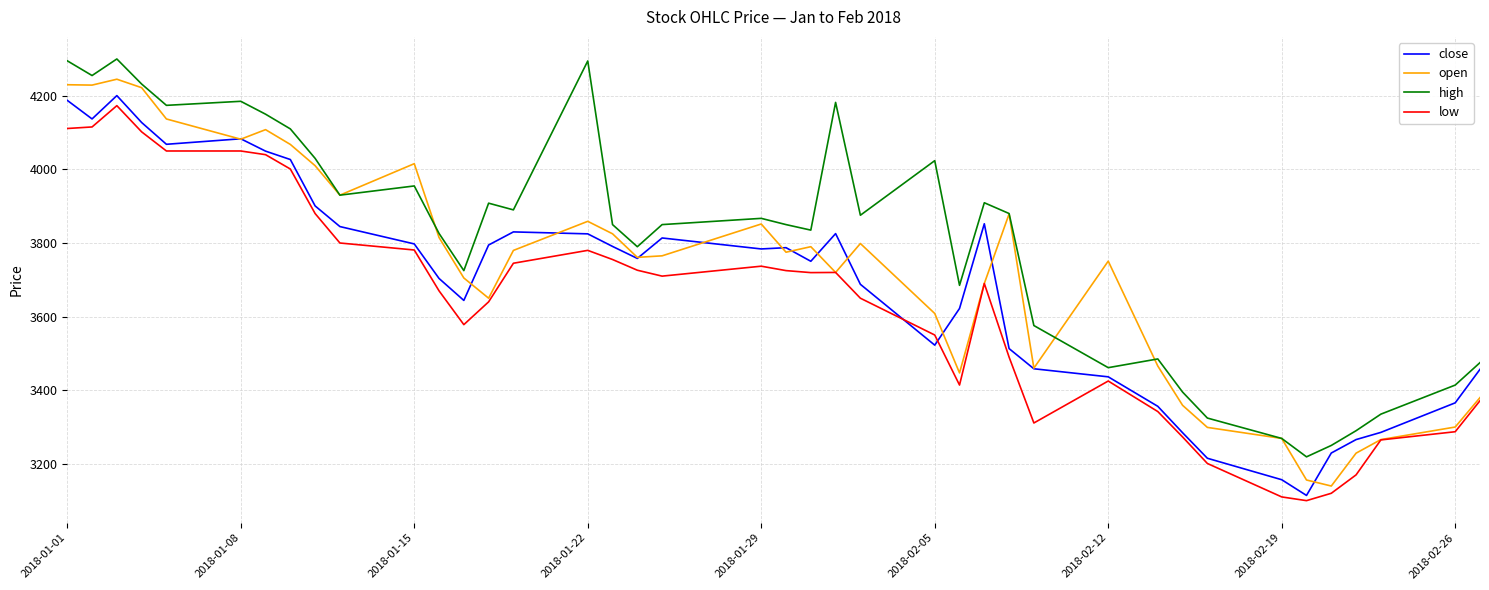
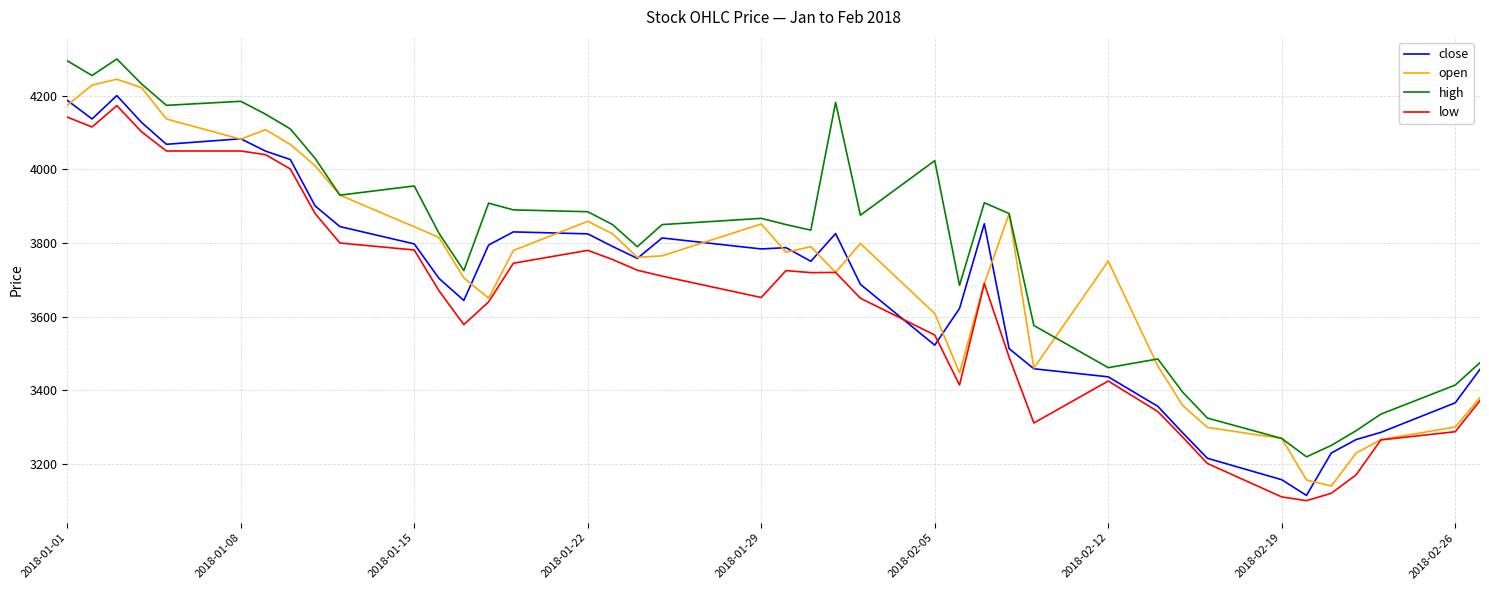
open, 2018-01-01: 4230 -> 4170
low, 2018-01-01: 4110 -> 4140
open, 2018-01-15: 4020 -> 3840
high, 2018-01-22: 4290 -> 3890
low, 2018-01-29: 3740 -> 3650
